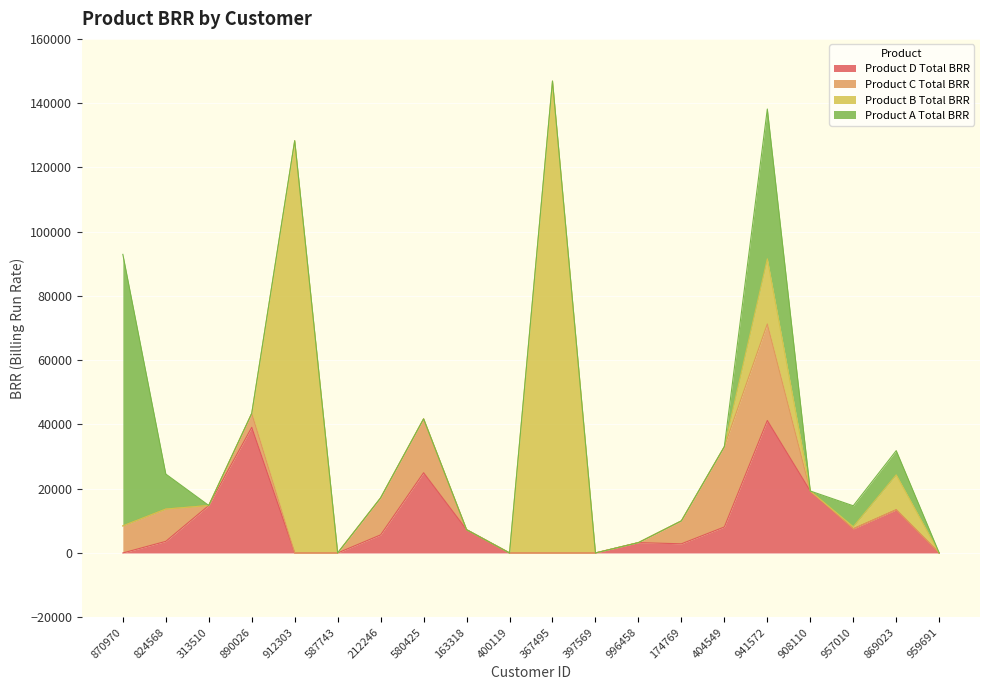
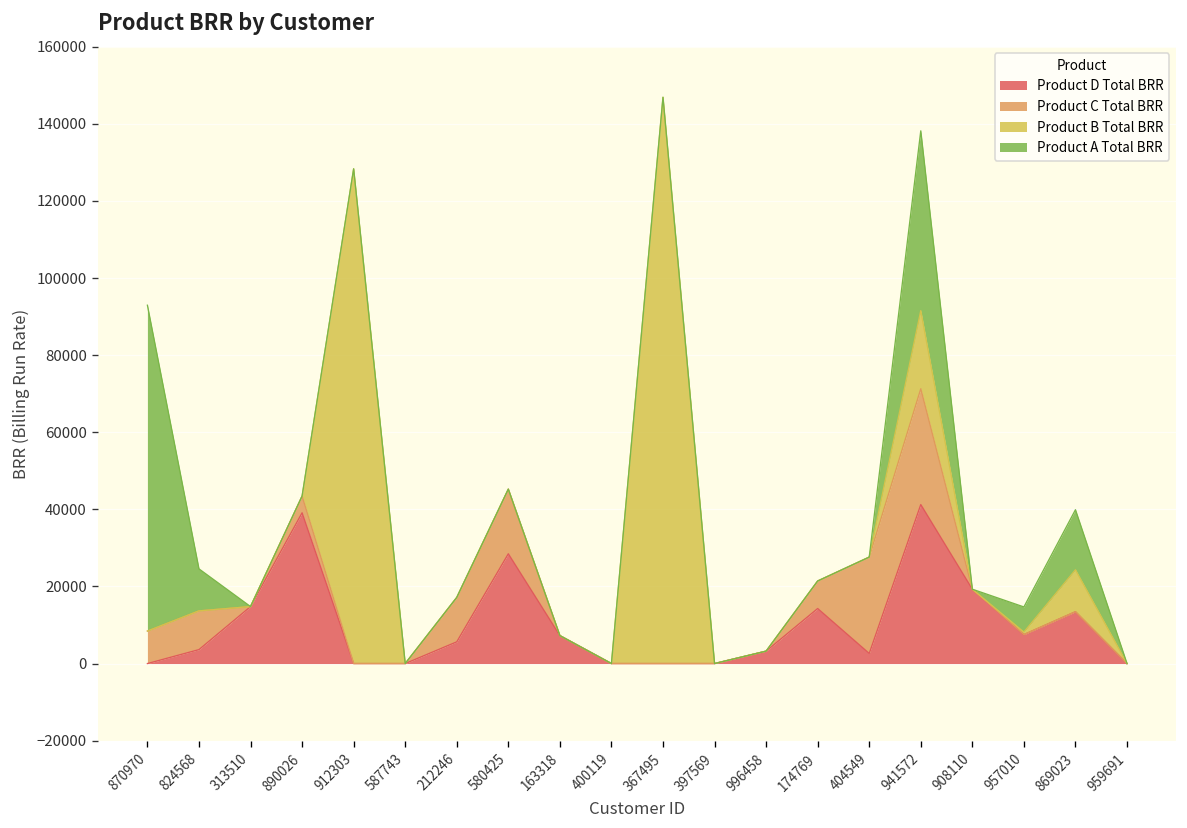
Product D Total BRR, 580425: 25000 -> 28000
Product D Total BRR, 174769: 3000 -> 14000
Product D Total BRR, 404549: 8000 -> 3000
Product A Total BRR, 869023: 8000 -> 16000
